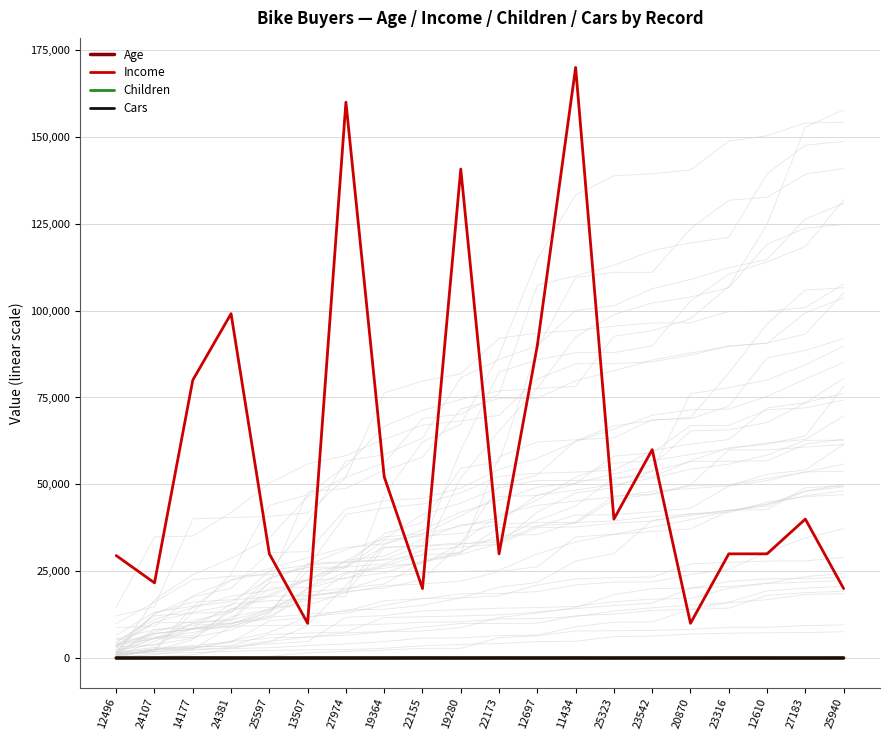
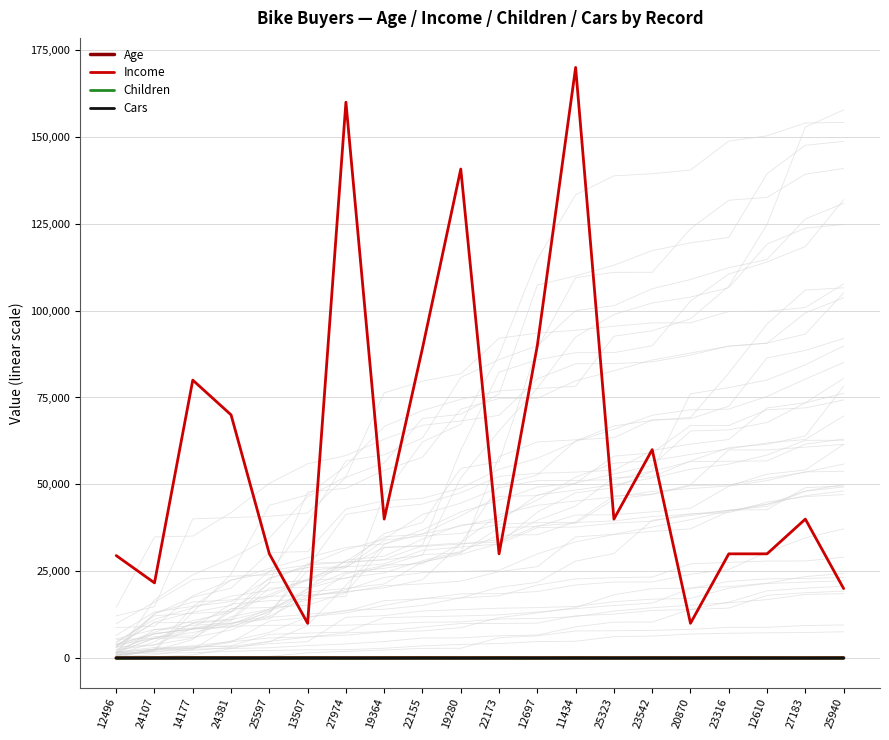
Income, 24381: 99,000 -> 70,000
Income, 19364: 52,000 -> 40,000
Income, 22155: 20,000 -> 89,000
